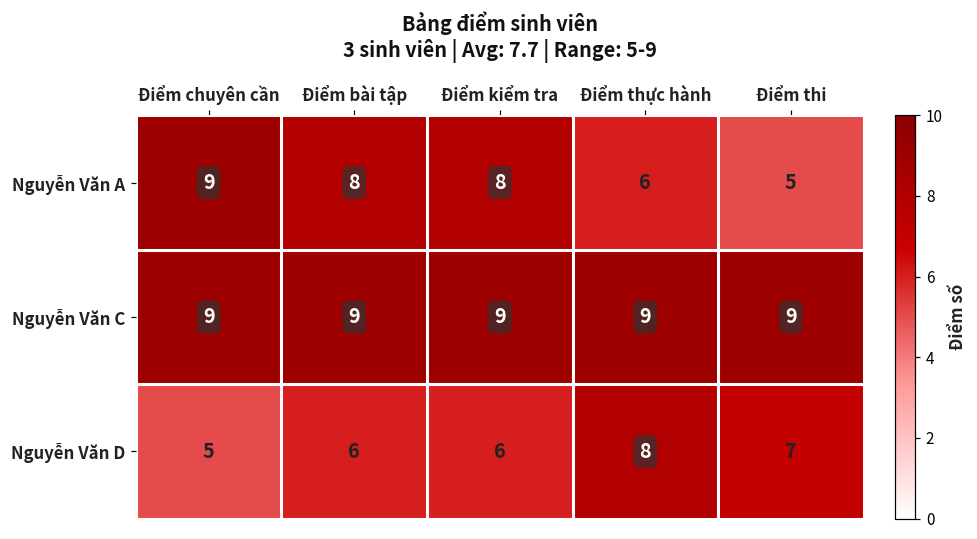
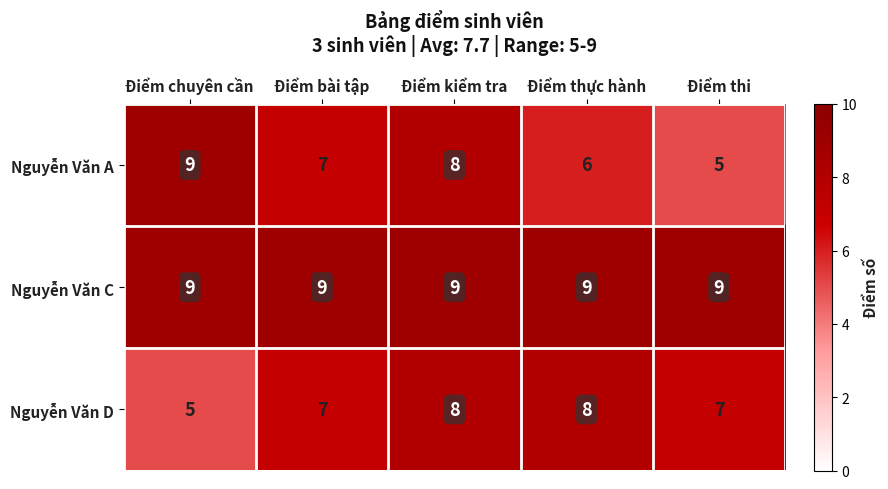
Nguyễn Văn A, Điểm bài tập: 8 -> 7
Nguyễn Văn D, Điểm bài tập: 6 -> 7
Nguyễn Văn D, Điểm kiểm tra: 6 -> 8
